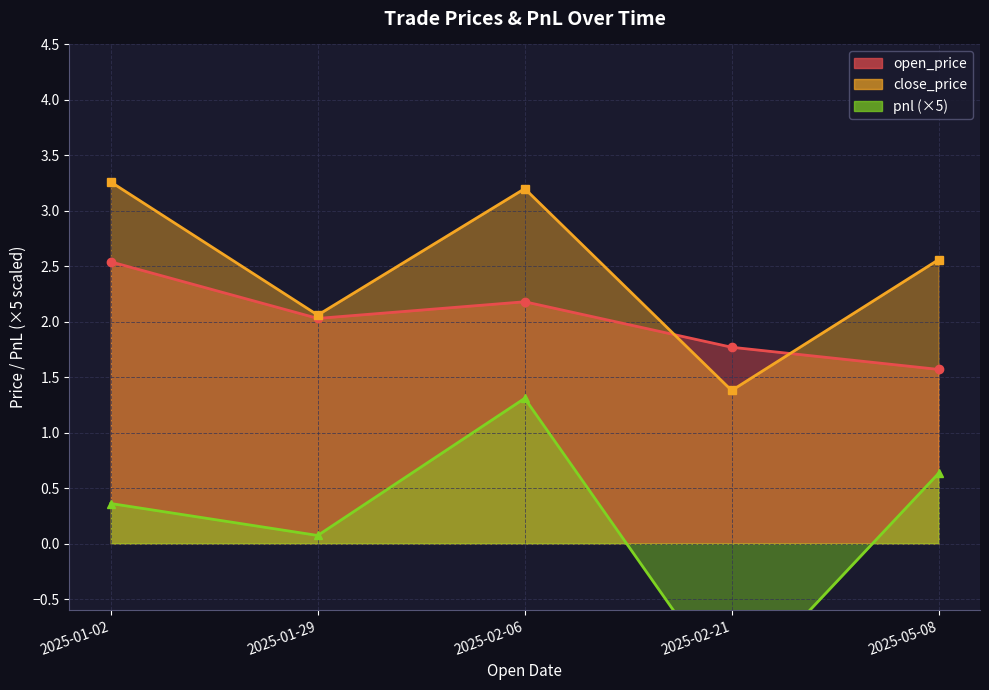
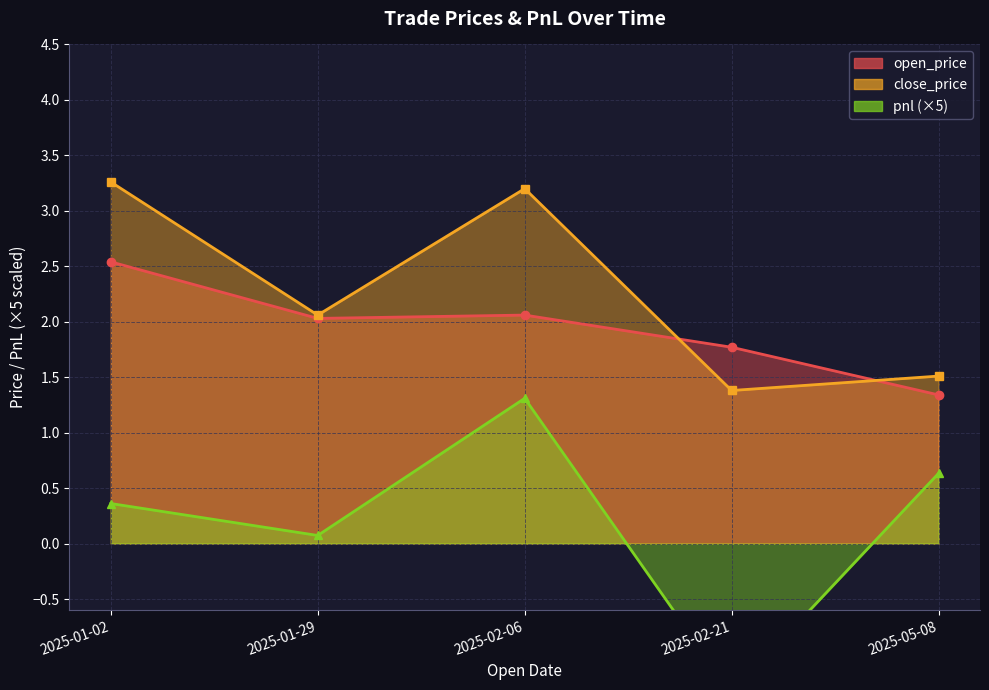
open_price, 2025-02-06: 2.18 -> 2.06
open_price, 2025-05-08: 1.57 -> 1.34
close_price, 2025-05-08: 2.56 -> 1.51
